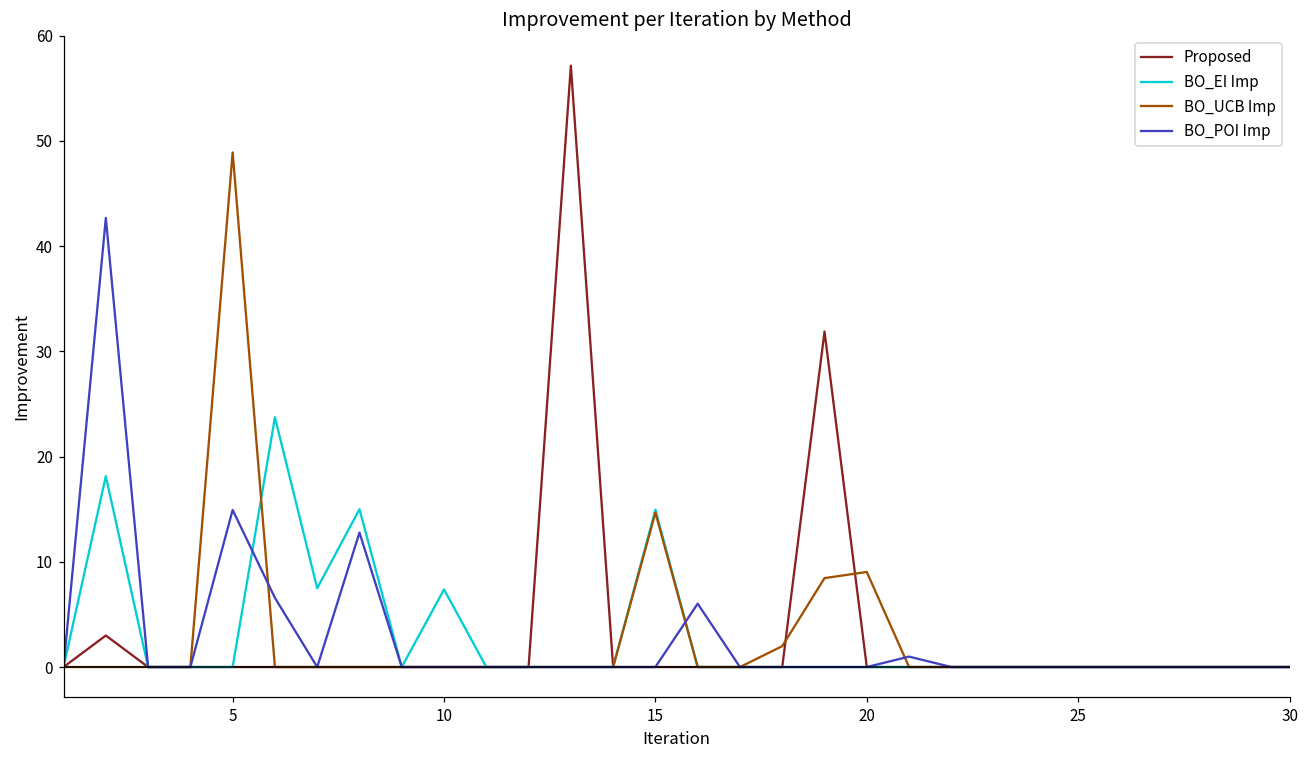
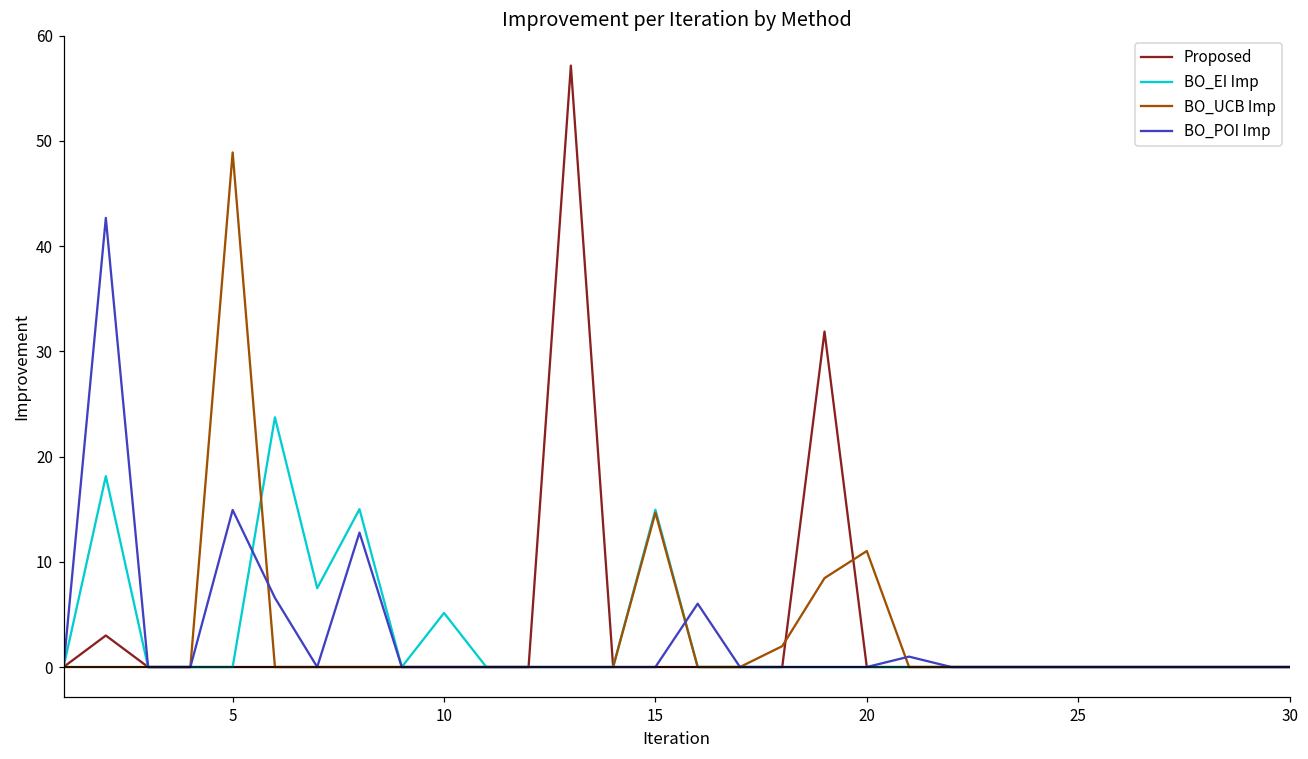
BO_EI Imp, 10: 7 -> 5
BO_UCB Imp, 20: 9 -> 11
